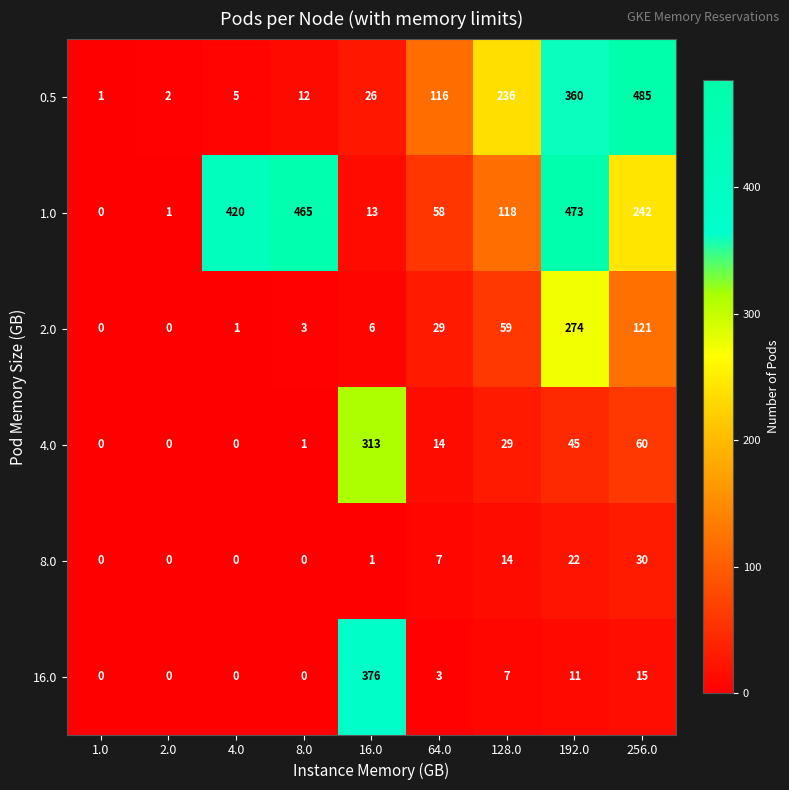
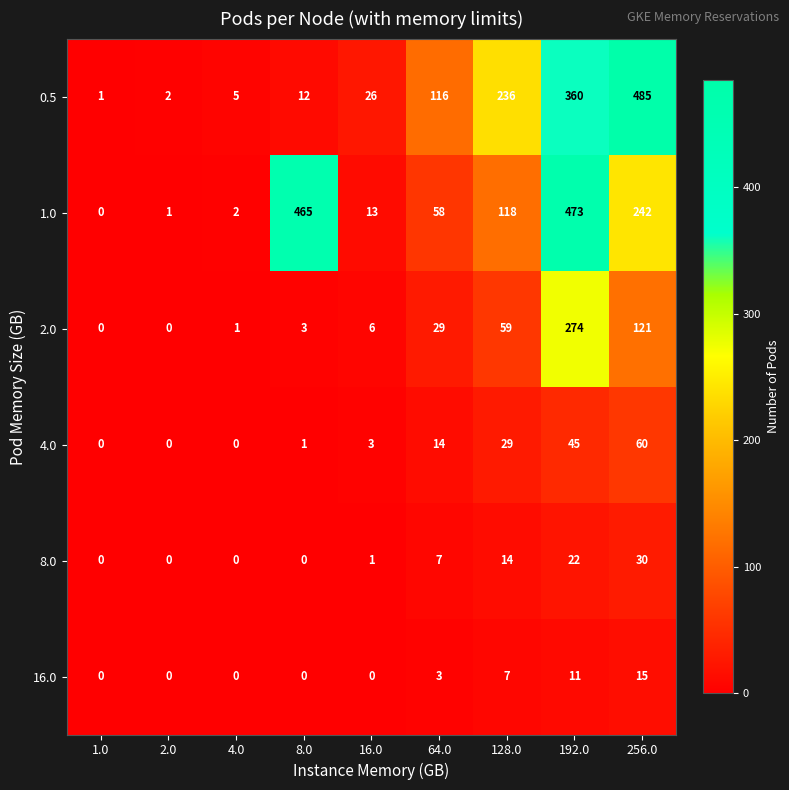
1.0, 4.0: 420 -> 2
4.0, 16.0: 313 -> 3
16.0, 16.0: 376 -> 0
